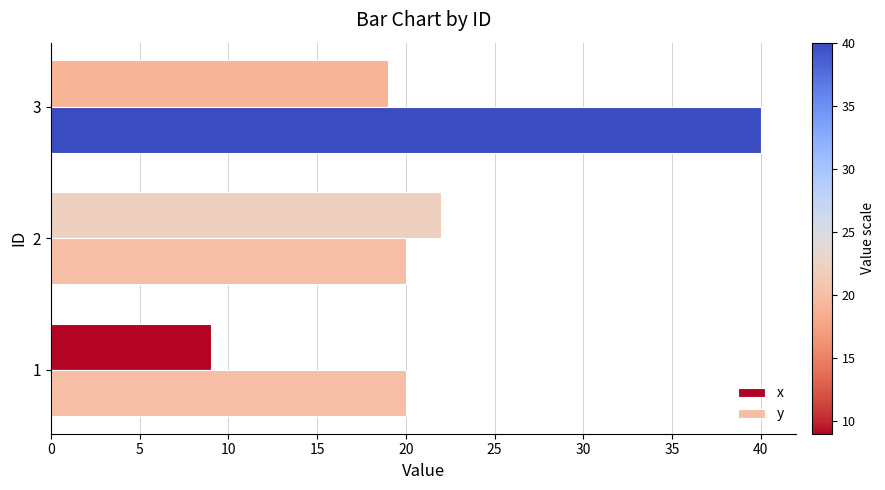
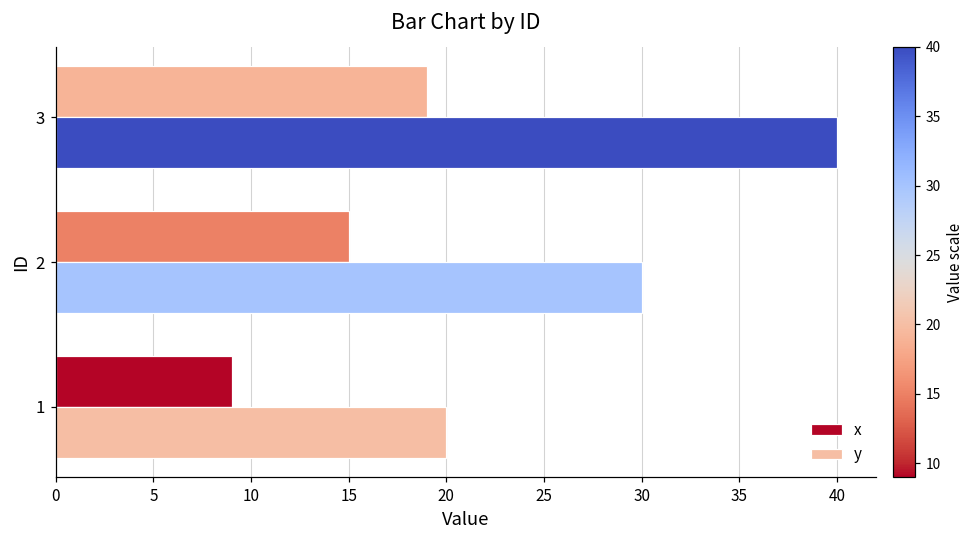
x, 2: 22 -> 15
y, 2: 20 -> 30
